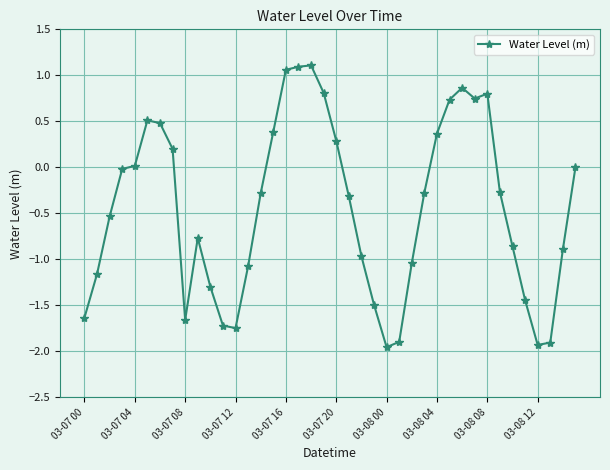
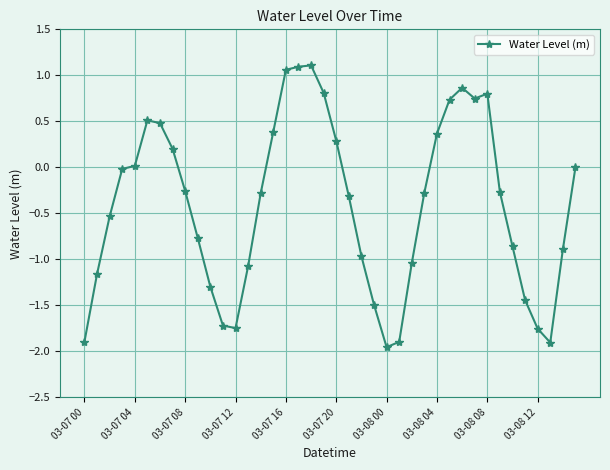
03-07 00: -1.6 -> -1.9
03-07 08: -1.7 -> -0.3
03-08 12: -1.9 -> -1.8
